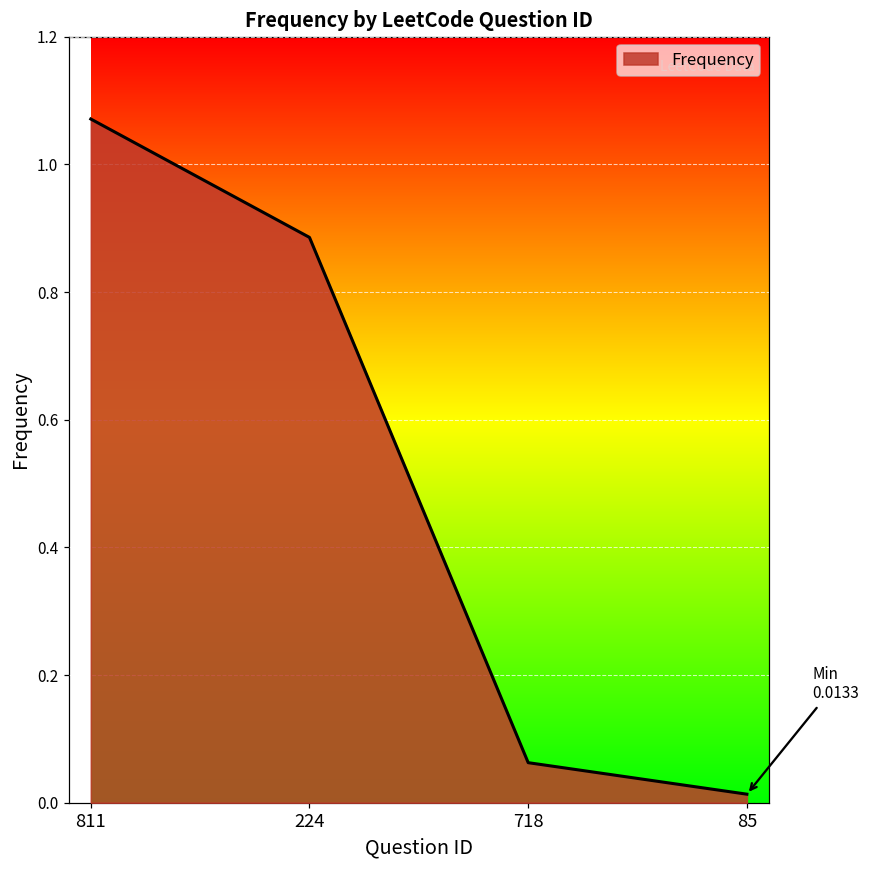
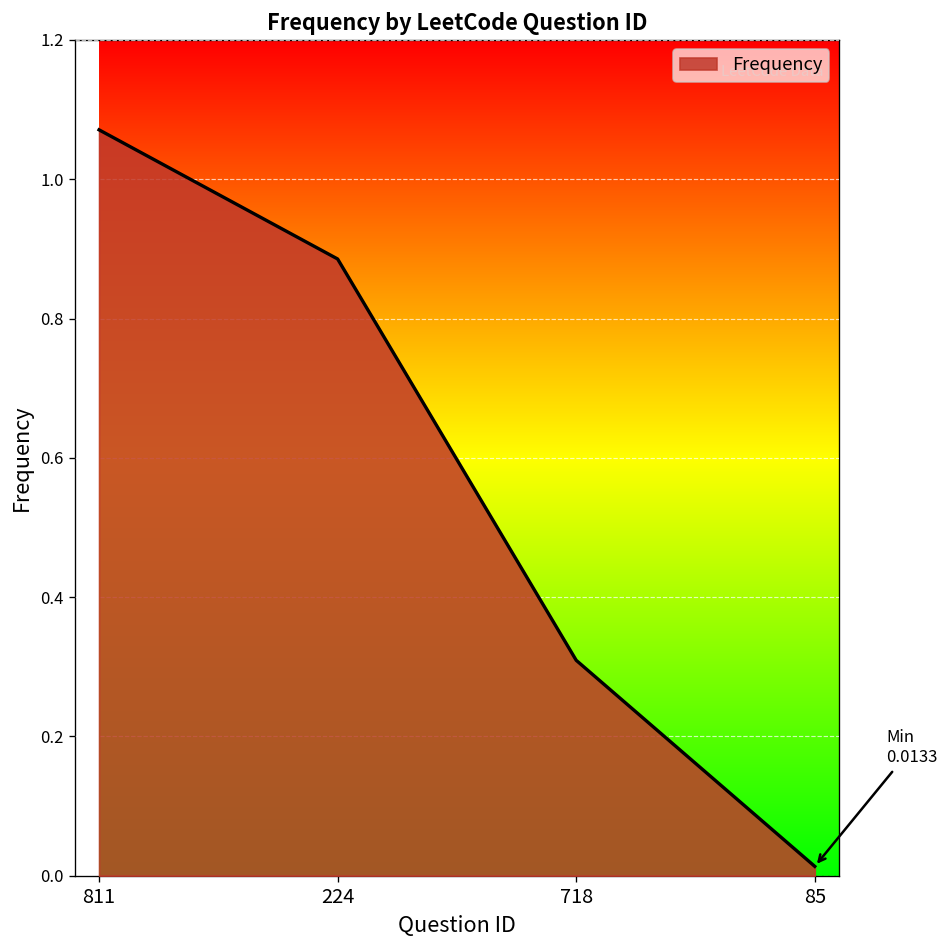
718: 0.06 -> 0.31
